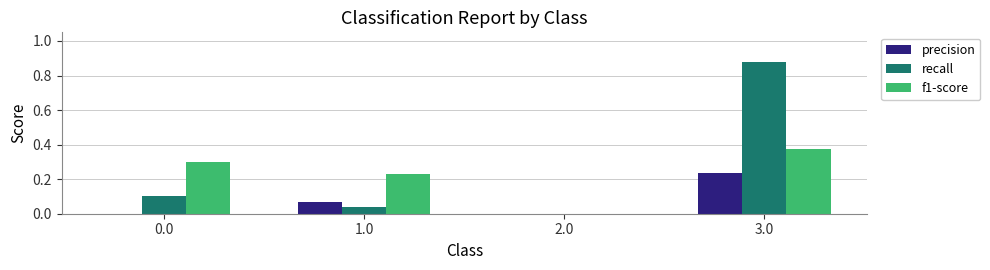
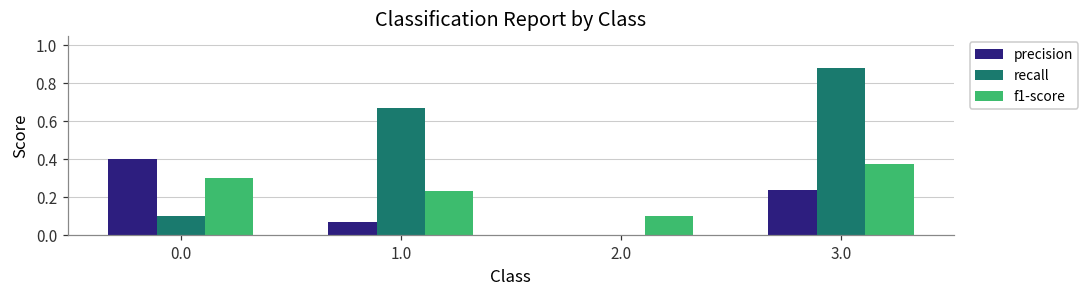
precision, 0.0: 0.0 -> 0.4
recall, 1.0: 0.04 -> 0.67
f1-score, 2.0: 0.0 -> 0.1
